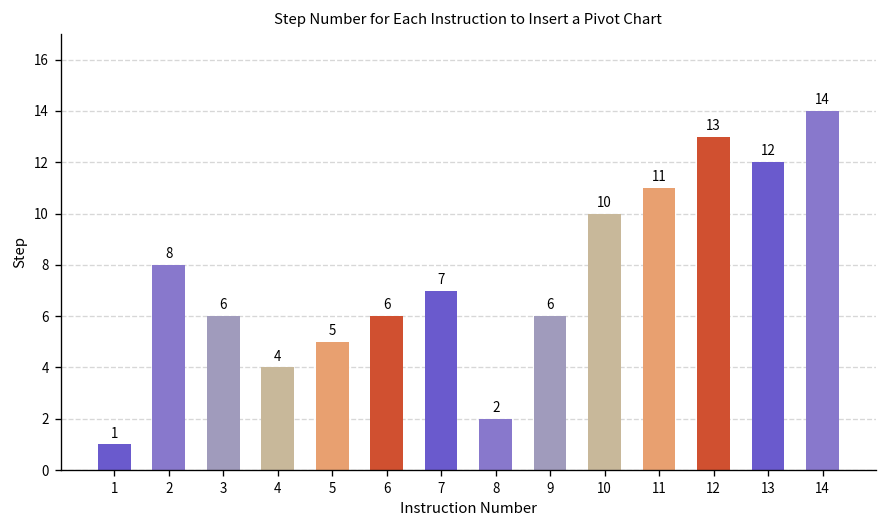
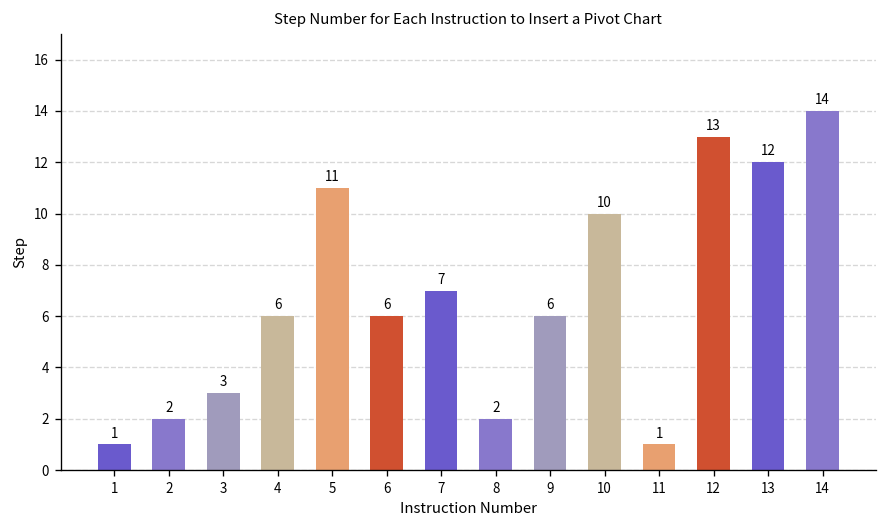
2: 8 -> 2
3: 6 -> 3
4: 4 -> 6
5: 5 -> 11
11: 11 -> 1
